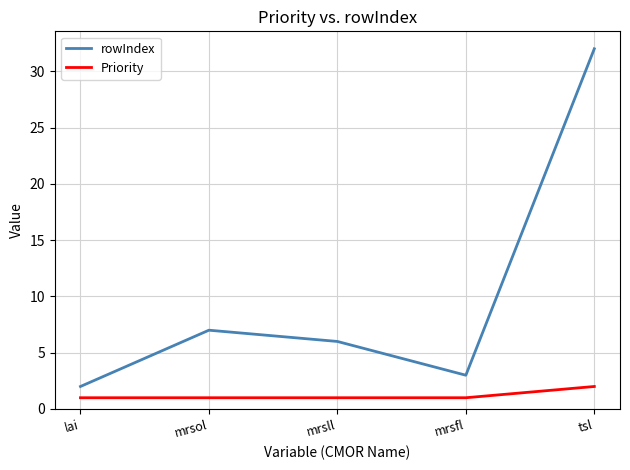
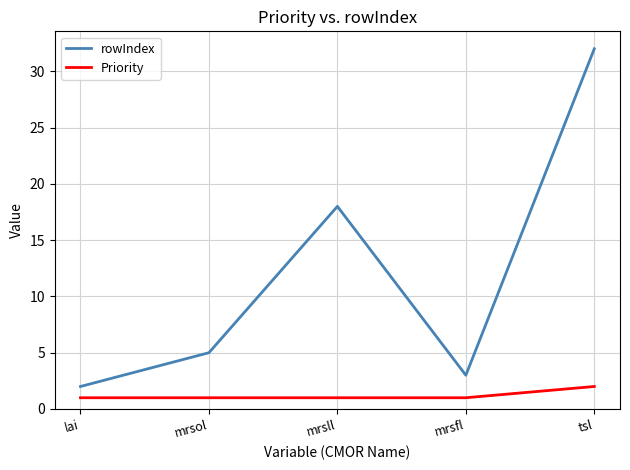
rowIndex, mrsol: 7 -> 5
rowIndex, mrsll: 6 -> 18
